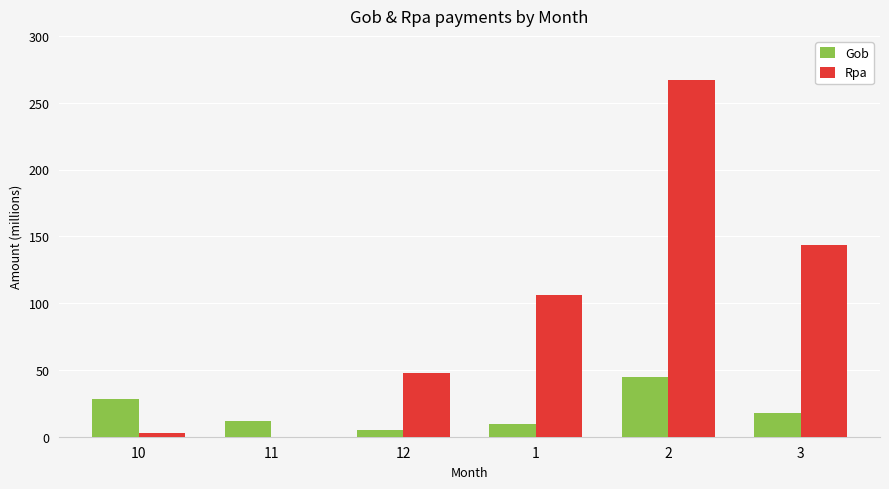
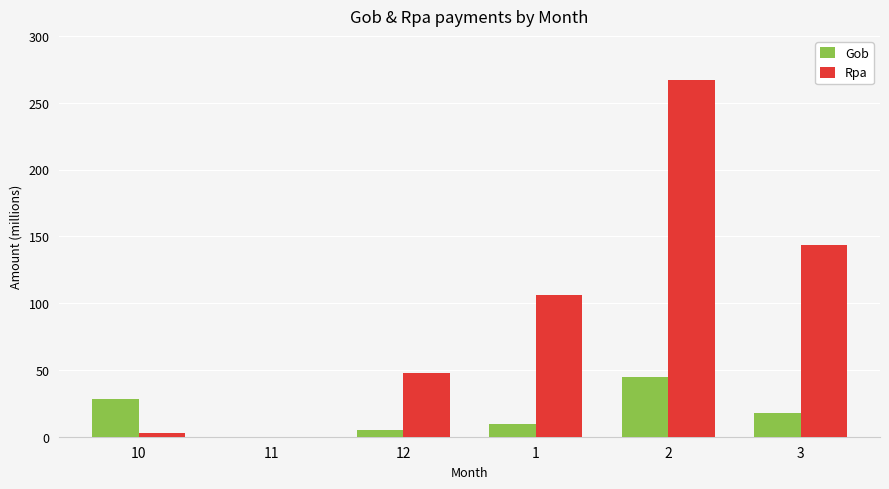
Gob, 11: 12 -> 0
